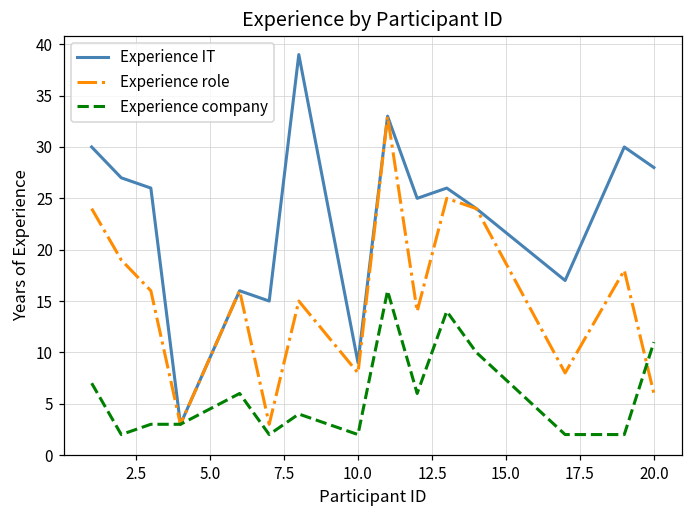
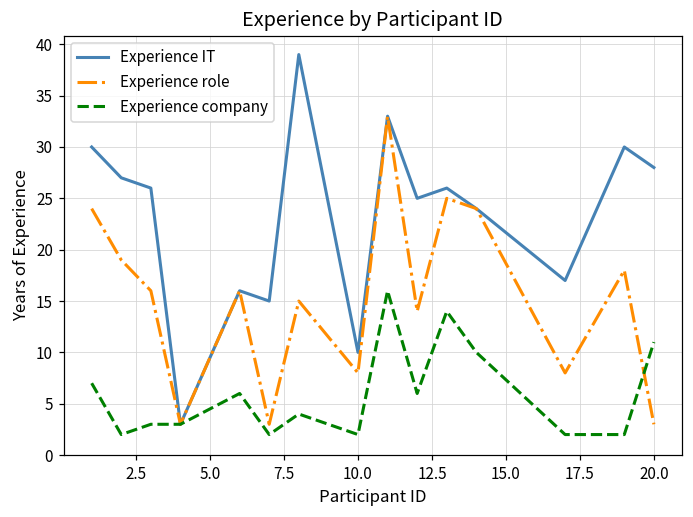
Experience IT, 10.0: 9 -> 10
Experience role, 20.0: 6 -> 3
